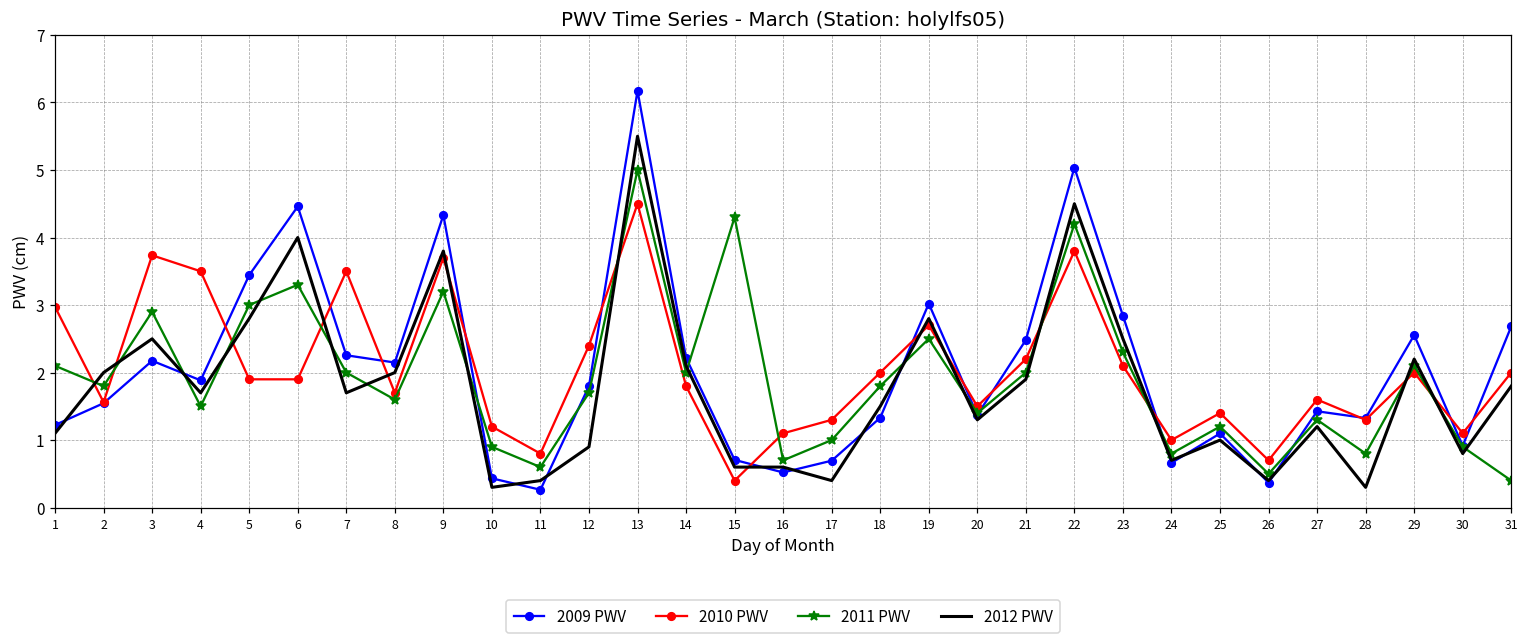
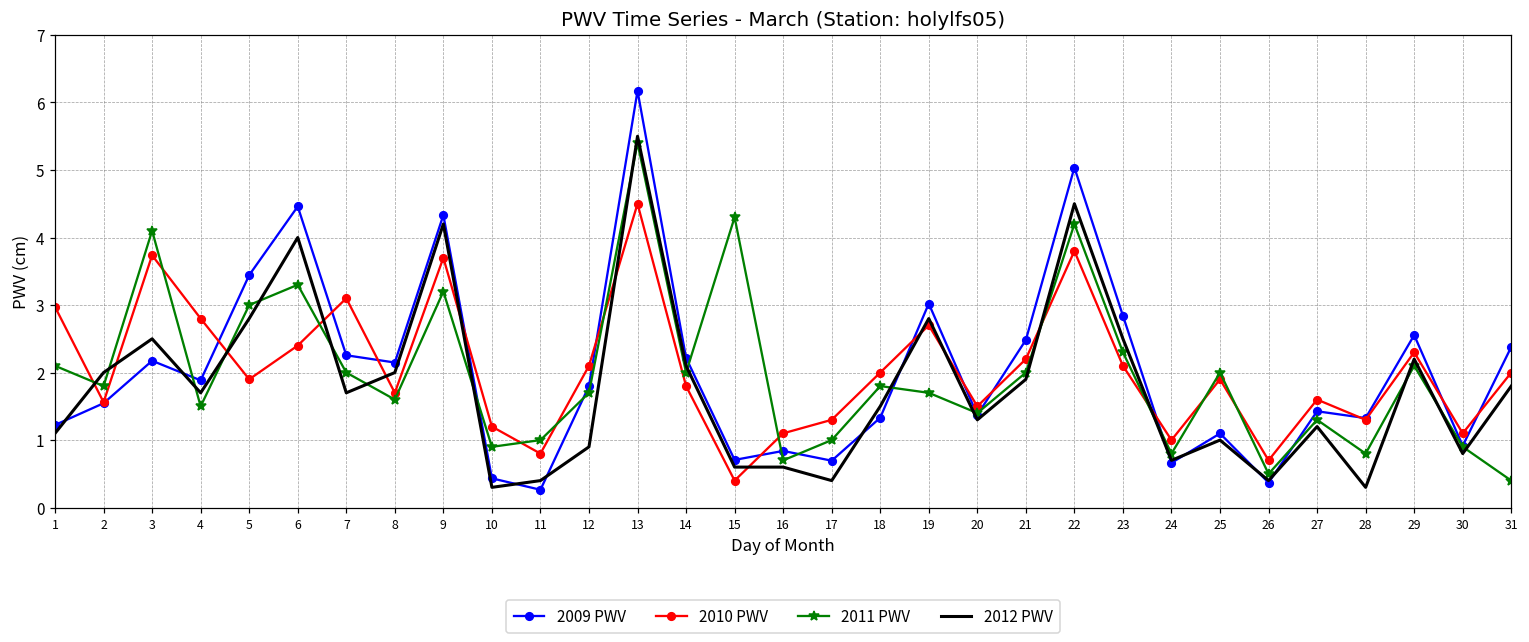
2011 PWV, 3: 2.9 -> 4.1
2010 PWV, 4: 3.5 -> 2.8
2010 PWV, 6: 1.9 -> 2.4
2010 PWV, 7: 3.5 -> 3.1
2012 PWV, 9: 3.8 -> 4.2
2011 PWV, 11: 0.6 -> 1.0
2010 PWV, 12: 2.4 -> 2.1
2011 PWV, 13: 5.0 -> 5.4
2009 PWV, 16: 0.5 -> 0.8
2011 PWV, 19: 2.5 -> 1.7
2010 PWV, 25: 1.4 -> 1.9
2011 PWV, 25: 1.2 -> 2.0
2010 PWV, 29: 2.0 -> 2.3
2009 PWV, 31: 2.7 -> 2.4
